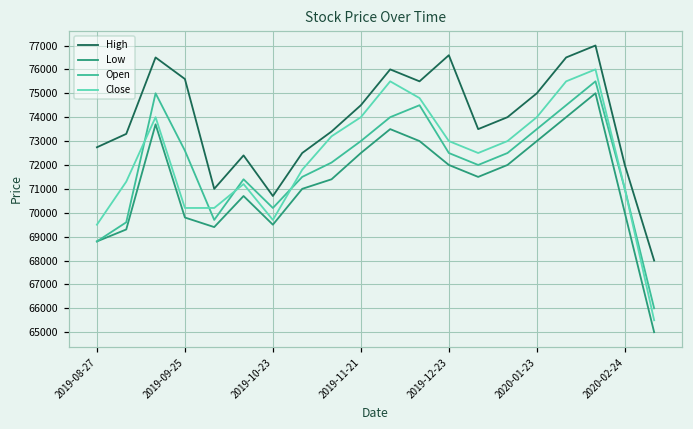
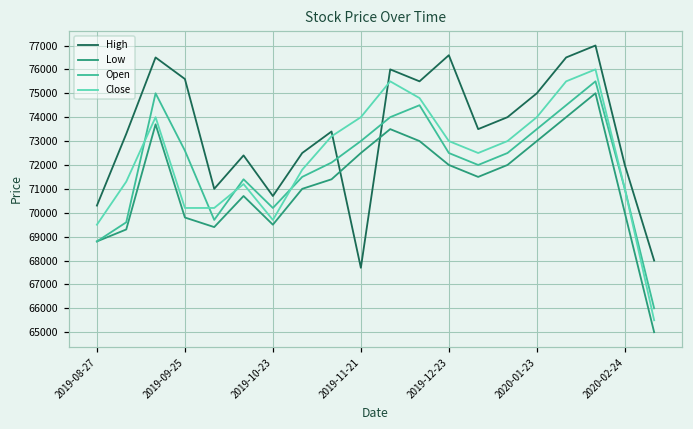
High, 2019-08-27: 72700 -> 70300
High, 2019-11-21: 74500 -> 67700
